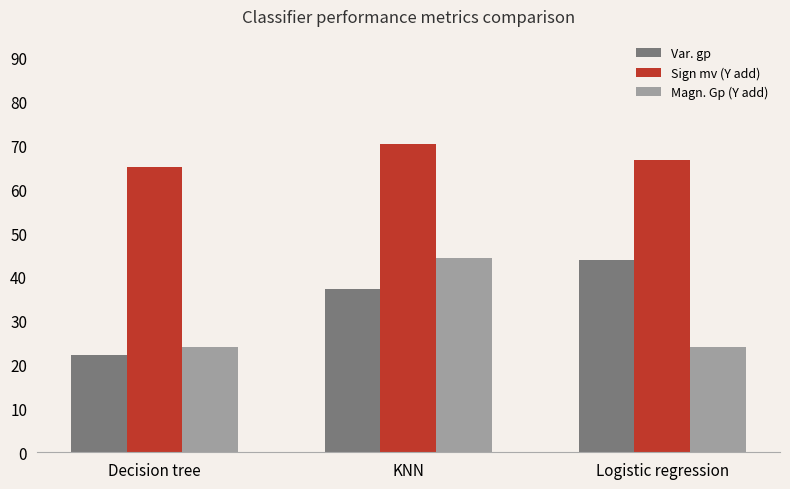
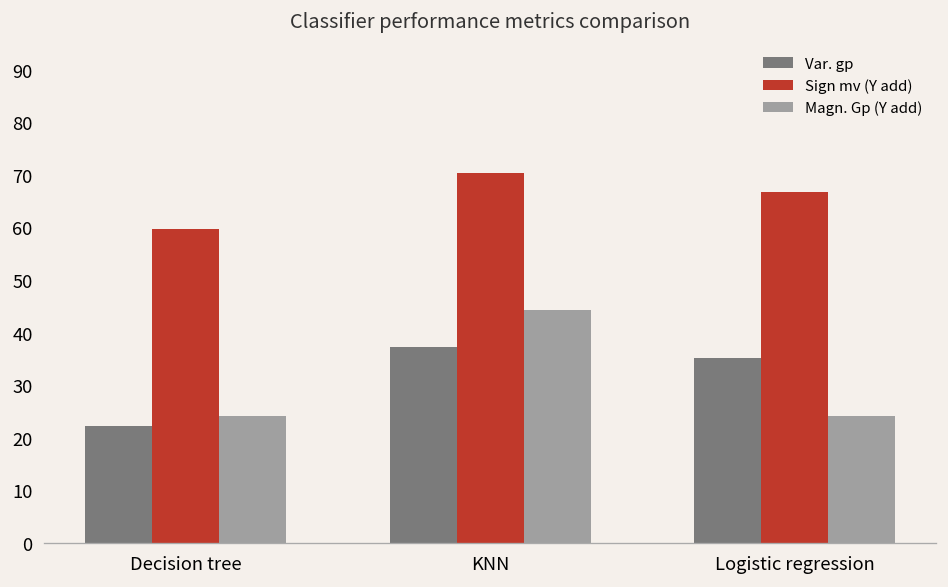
Sign mv (Y add), Decision tree: 65 -> 60
Var. gp, Logistic regression: 44 -> 35
